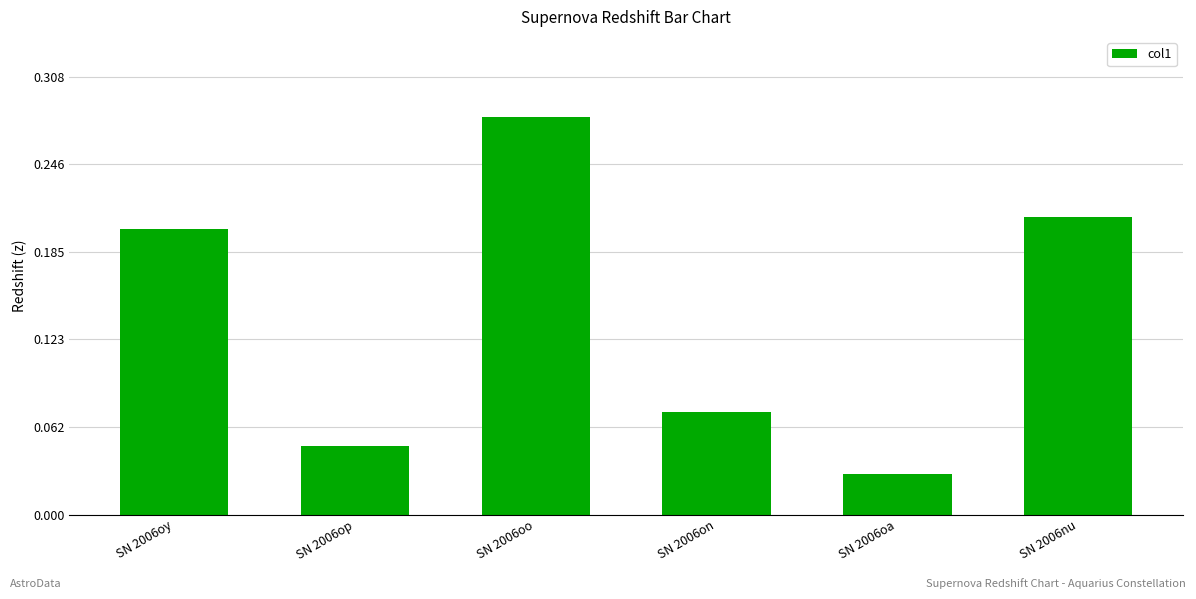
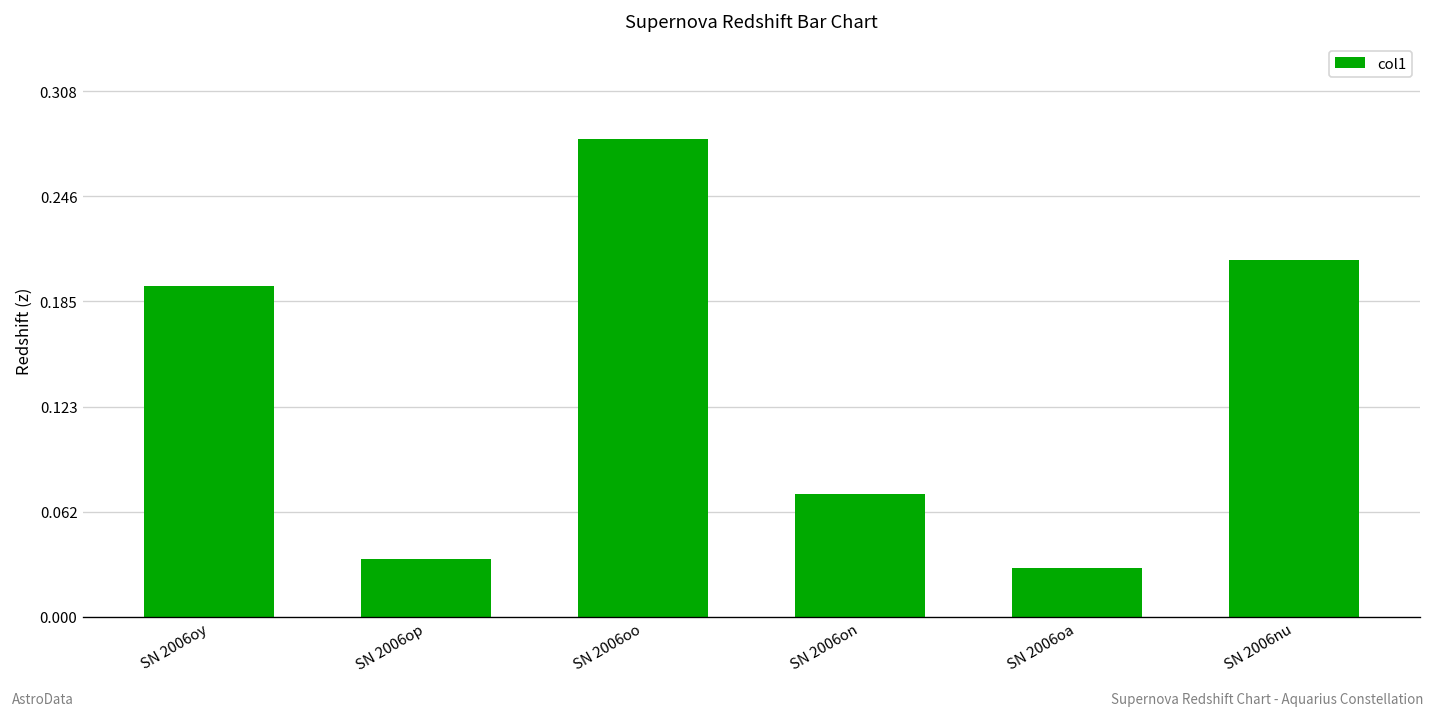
SN 2006oy: 0.201 -> 0.194
SN 2006op: 0.048 -> 0.034
